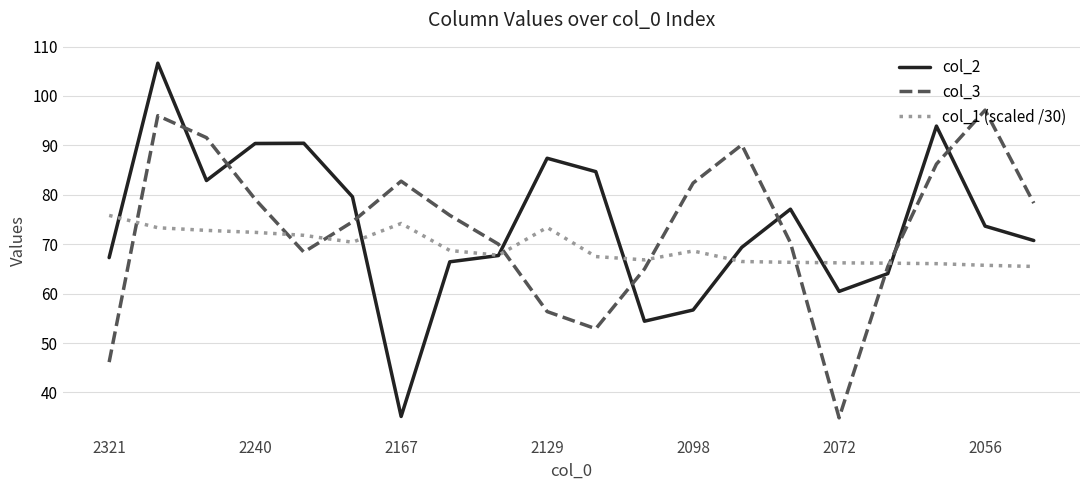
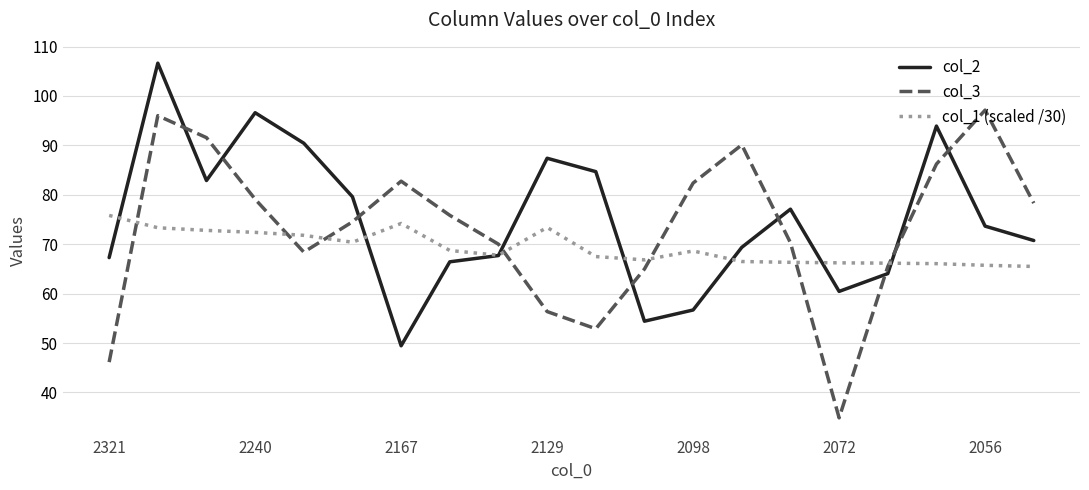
col_2, 2240: 90 -> 97
col_2, 2167: 35 -> 49
